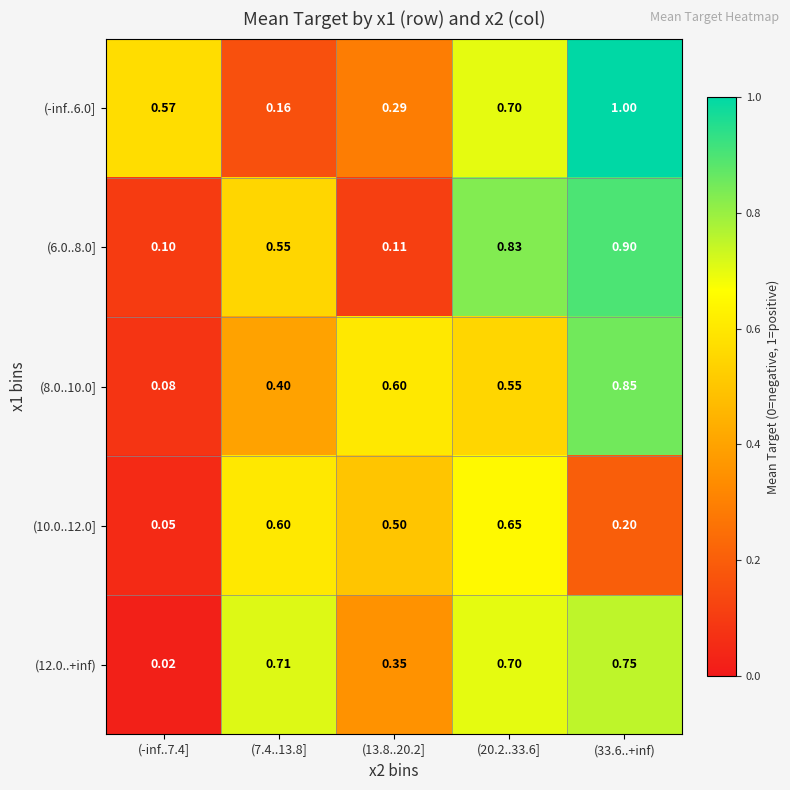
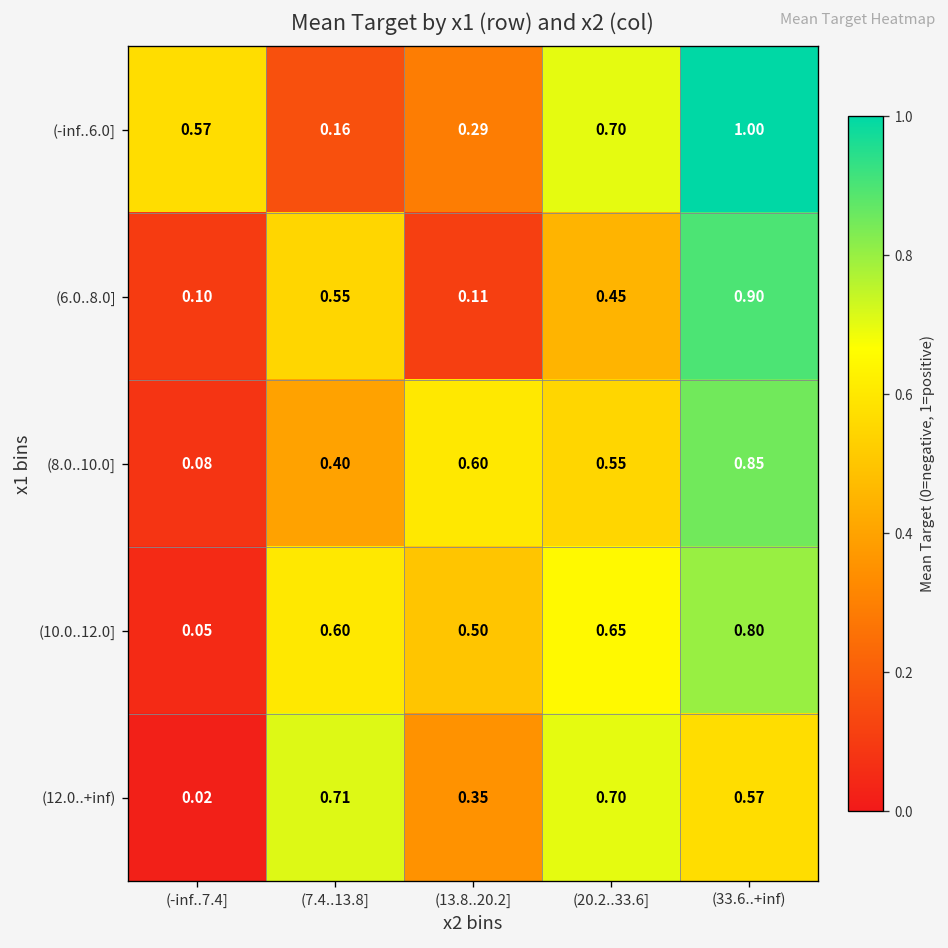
(6.0..8.0], (20.2..33.6]: 0.83 -> 0.45
(10.0..12.0], (33.6..+inf): 0.20 -> 0.80
(12.0..+inf), (33.6..+inf): 0.75 -> 0.57
